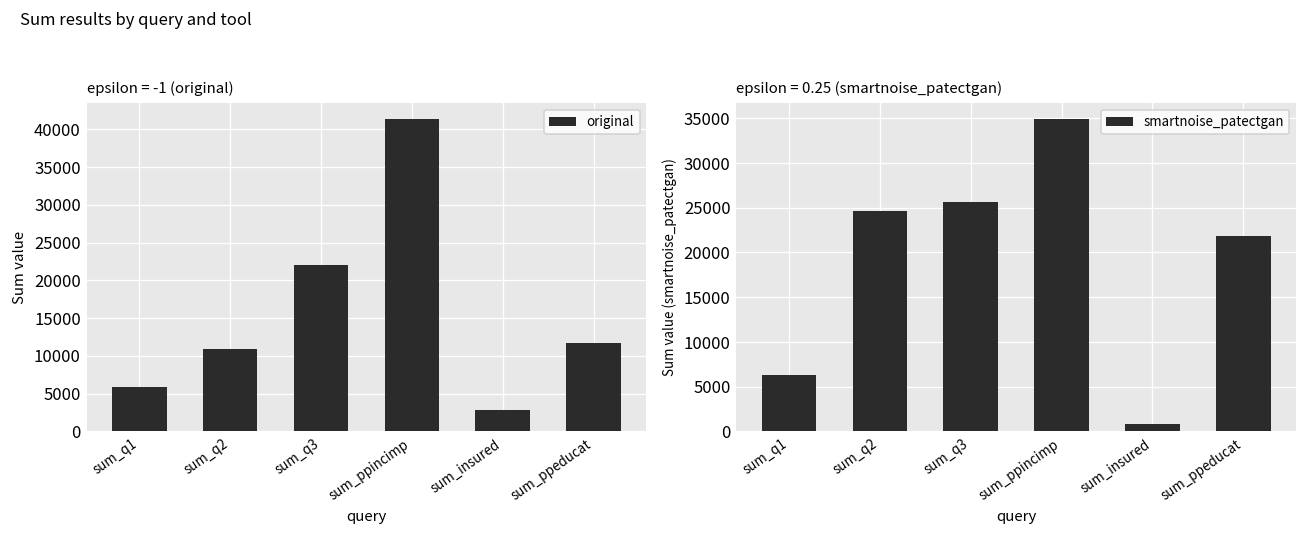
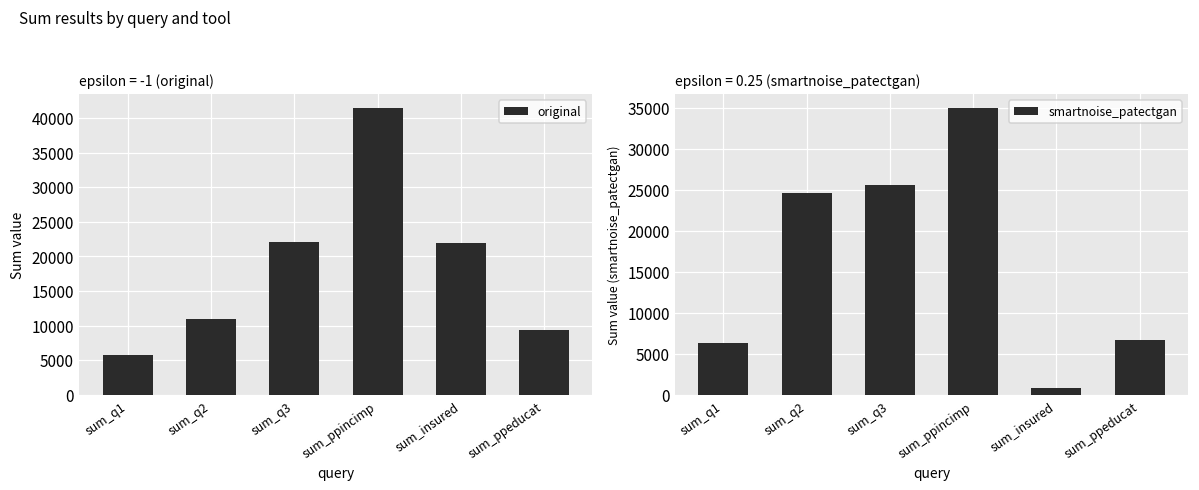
epsilon = -1 (original), sum_insured: 3000 -> 22000
epsilon = -1 (original), sum_ppeducat: 12000 -> 9000
epsilon = 0.25 (smartnoise_patectgan), sum_ppeducat: 22000 -> 7000
